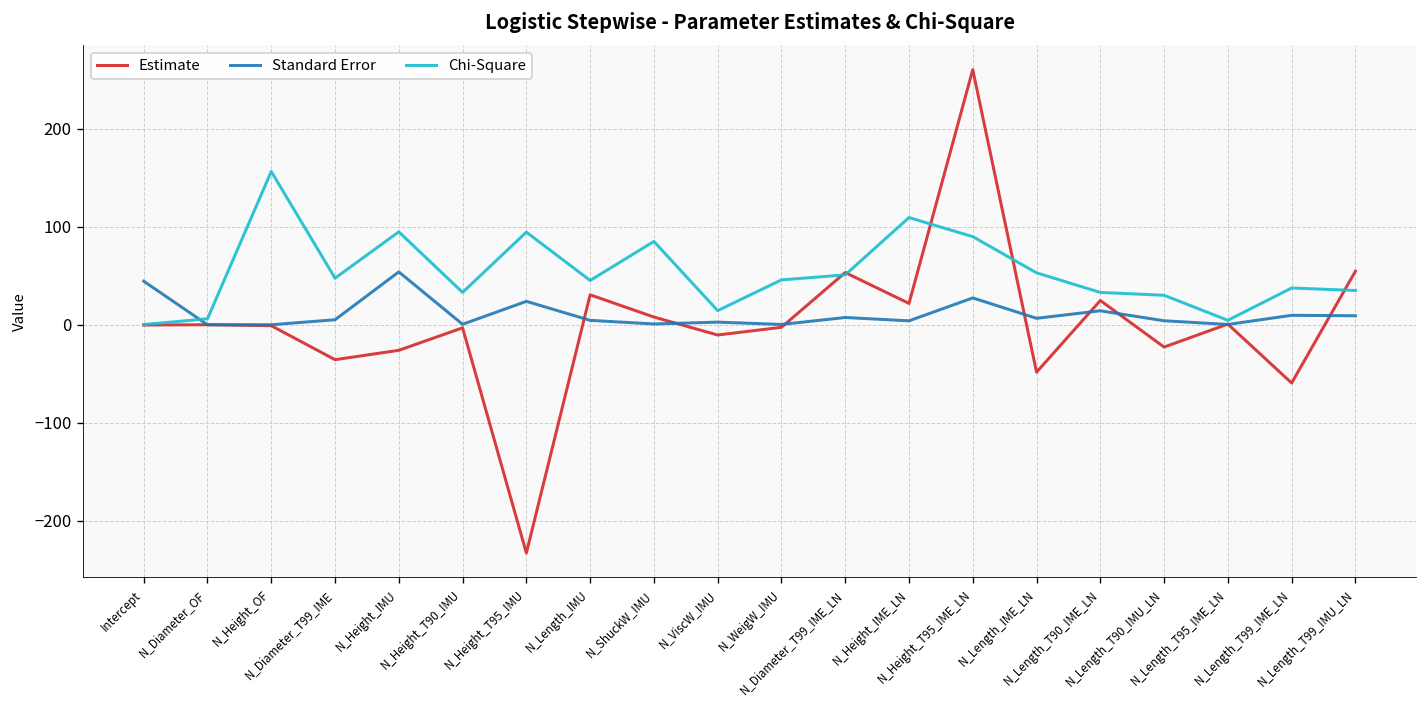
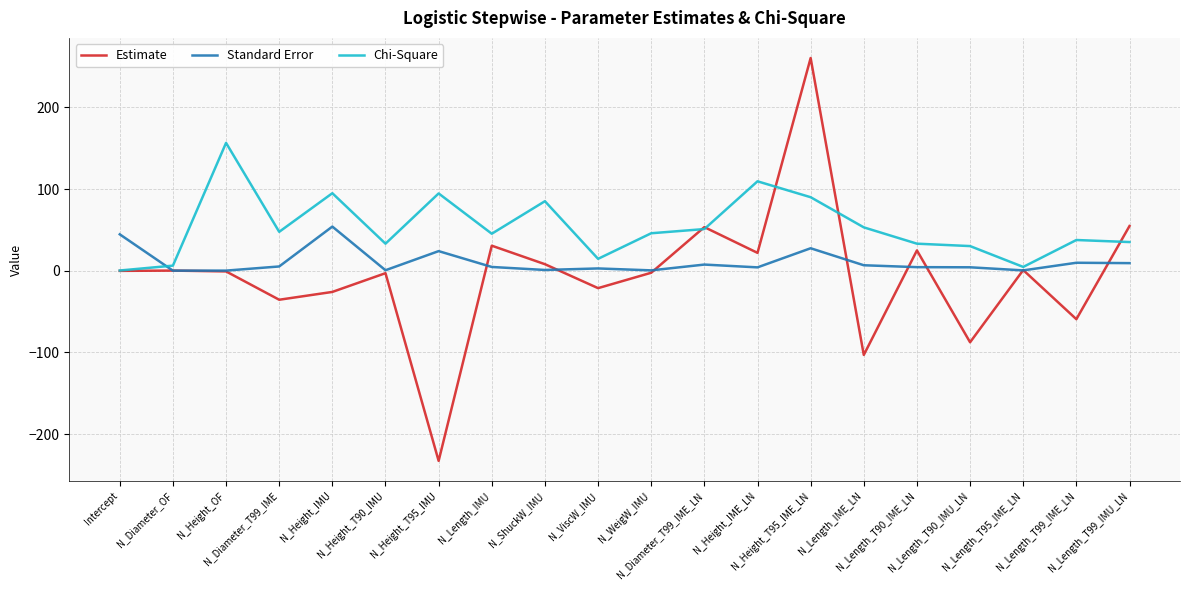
Estimate, N_ViscW_IMU: -10 -> -20
Estimate, N_Length_IME_LN: -50 -> -100
Standard Error, N_Length_T90_IME_LN: 10 -> 0
Estimate, N_Length_T90_IMU_LN: -20 -> -90
